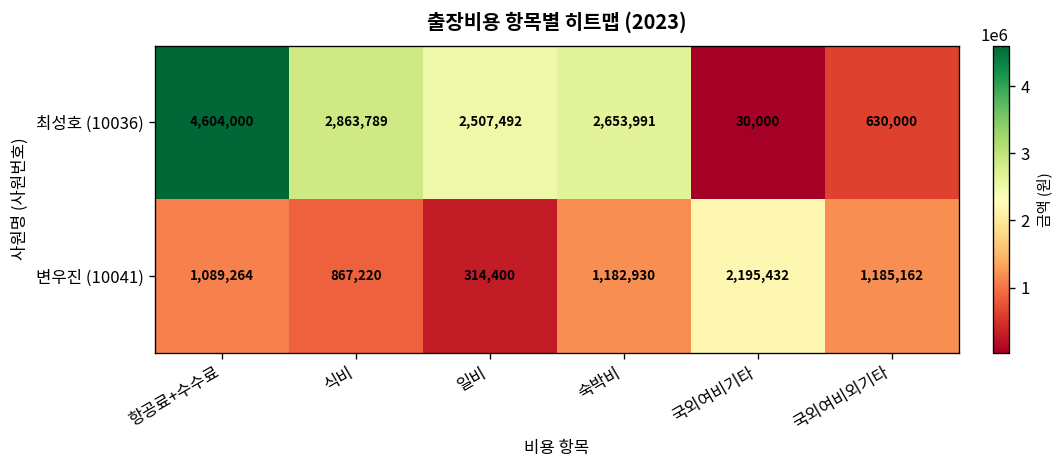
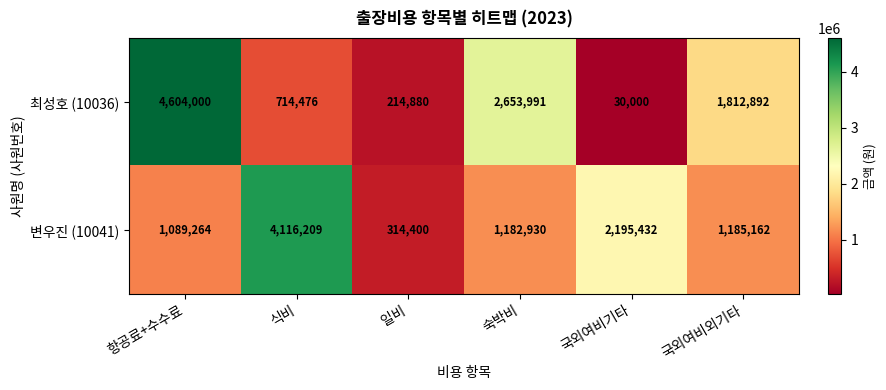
최성호 (10036), 식비: 2,863,789 -> 714,476
최성호 (10036), 일비: 2,507,492 -> 214,880
최성호 (10036), 국외여비외기타: 630,000 -> 1,812,892
변우진 (10041), 식비: 867,220 -> 4,116,209
